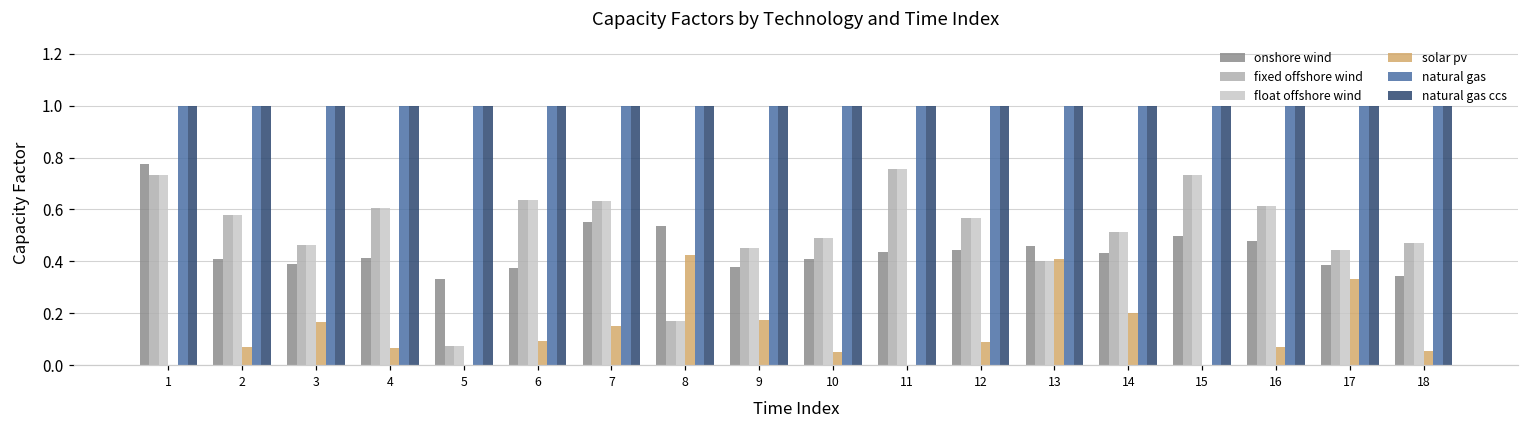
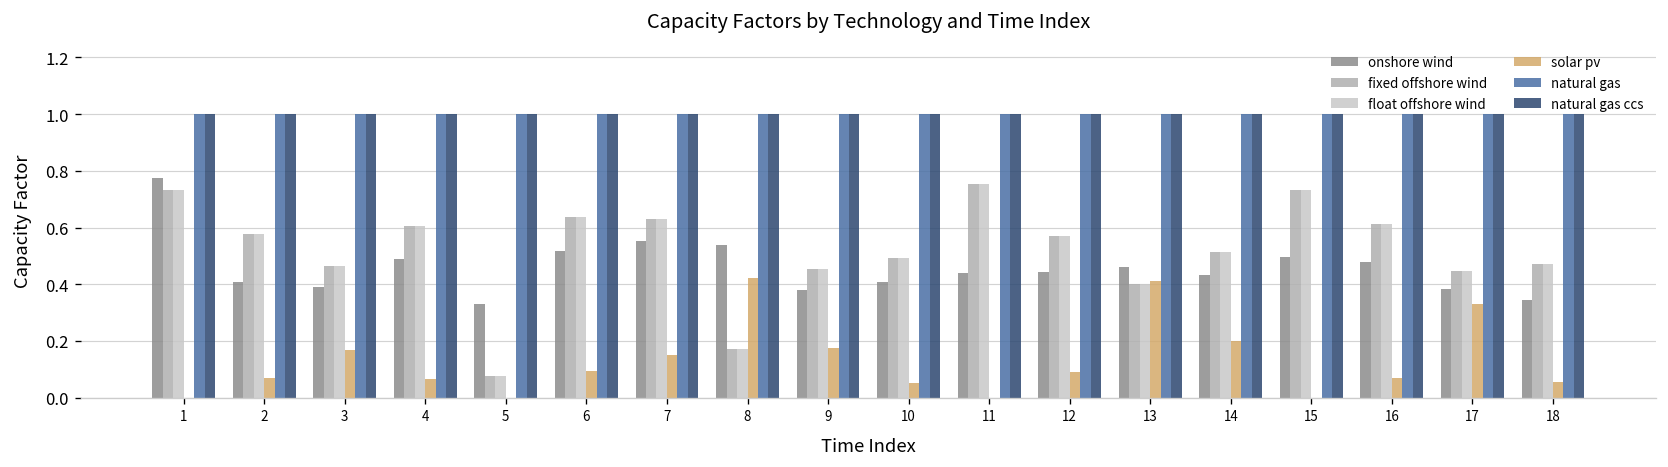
onshore wind, 4: 0.41 -> 0.49
onshore wind, 6: 0.37 -> 0.52
